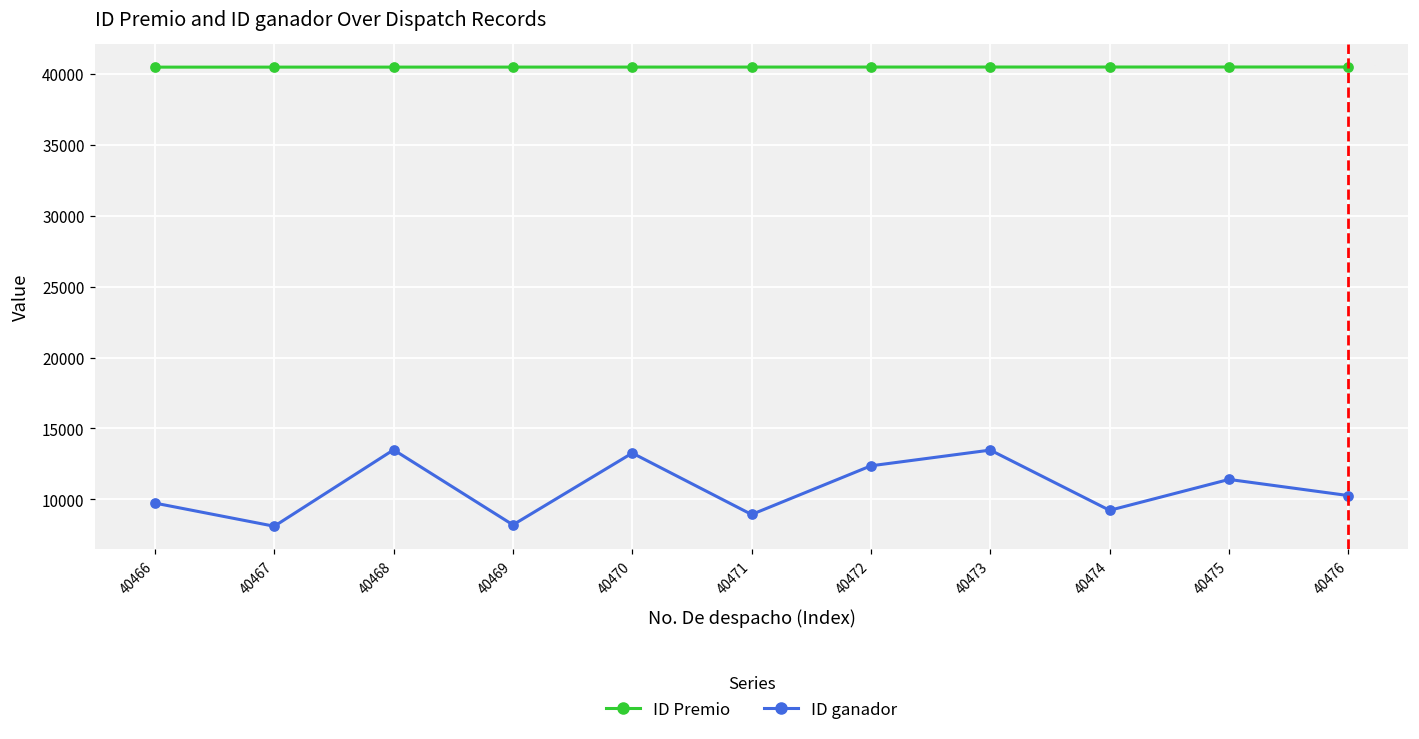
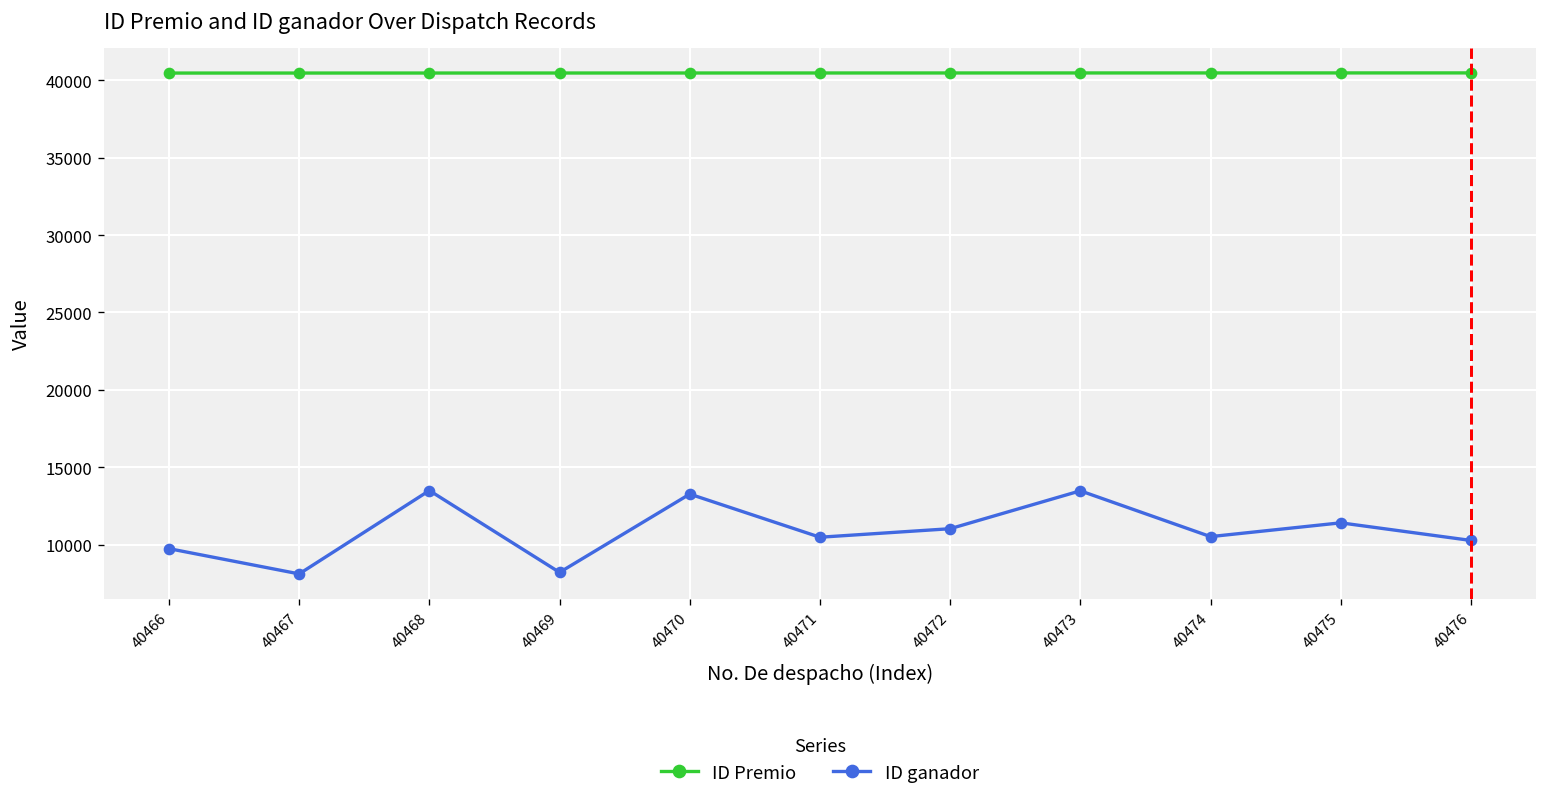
ID ganador, 40471: 8900 -> 10500
ID ganador, 40472: 12400 -> 11000
ID ganador, 40474: 9200 -> 10500
